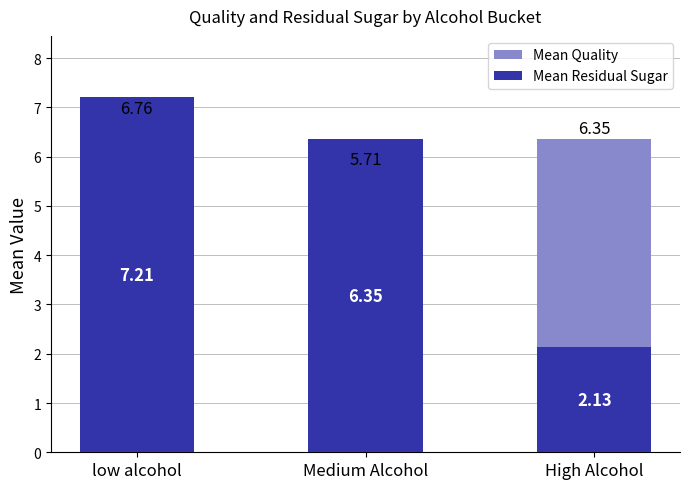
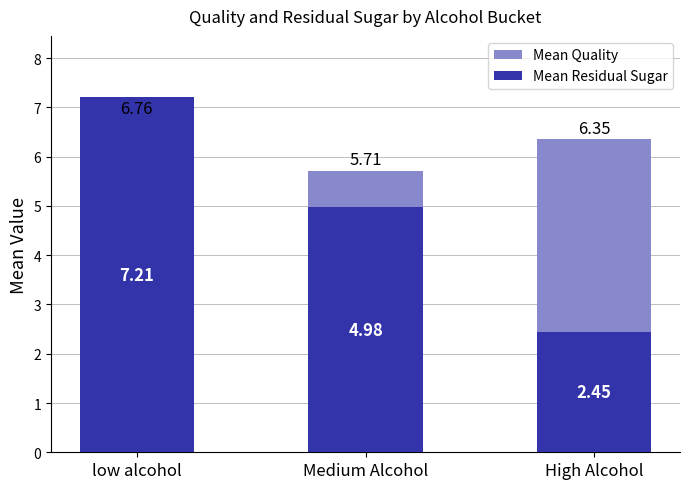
Mean Residual Sugar, Medium Alcohol: 6.35 -> 4.98
Mean Residual Sugar, High Alcohol: 2.13 -> 2.45
